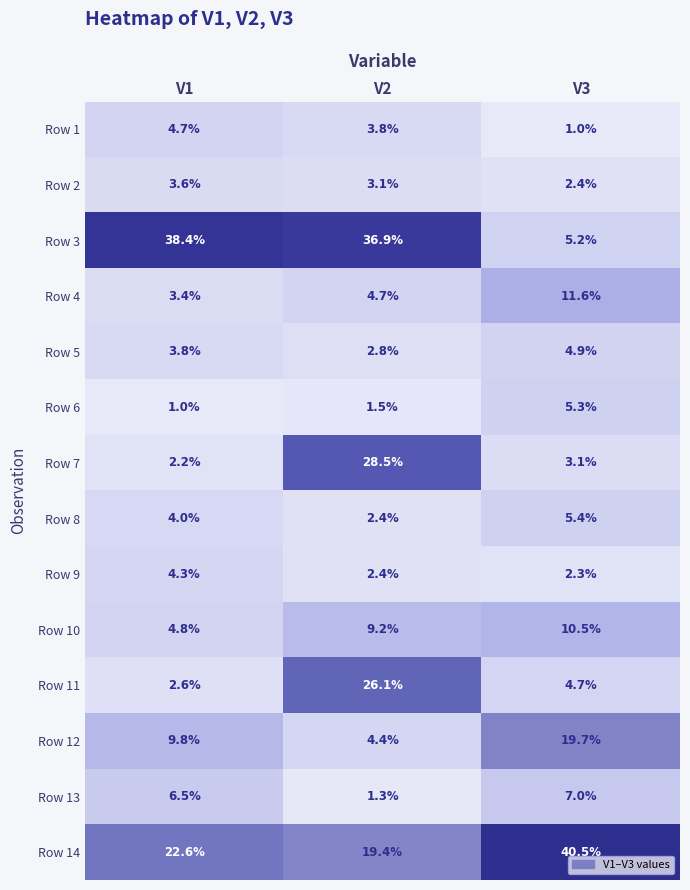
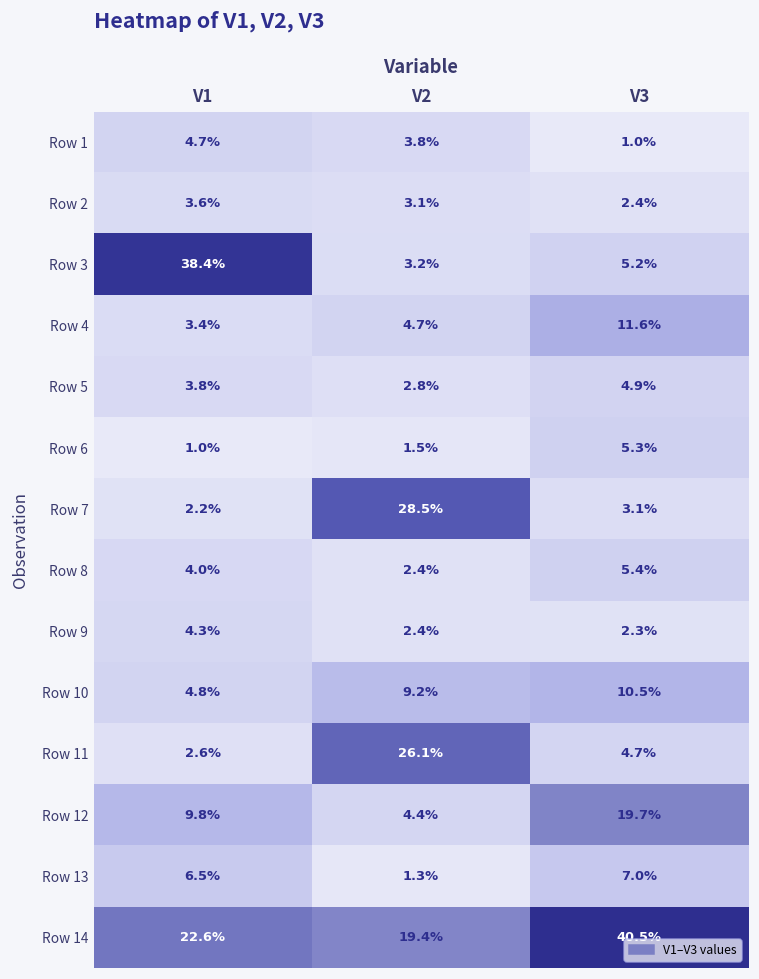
Row 3, V2: 36.9% -> 3.2%
